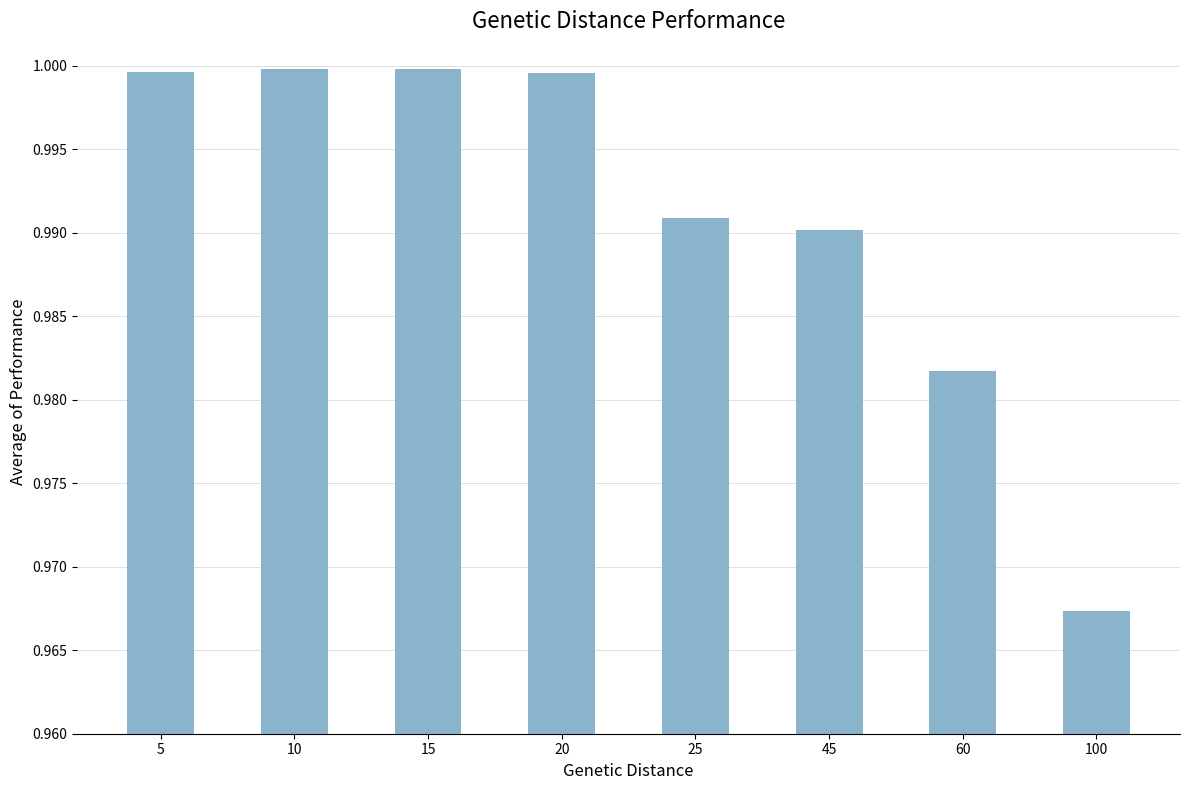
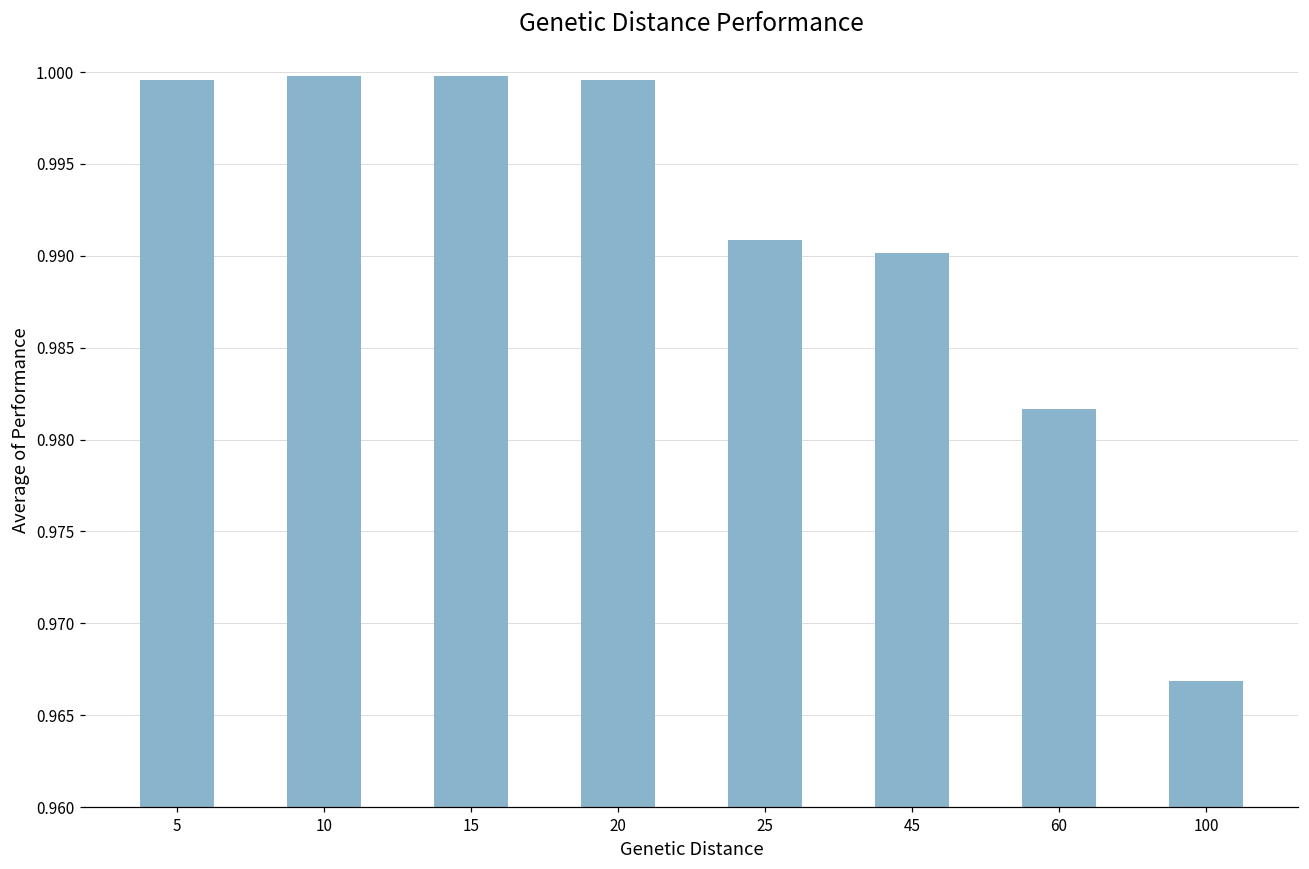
100: 0.9674 -> 0.9669
